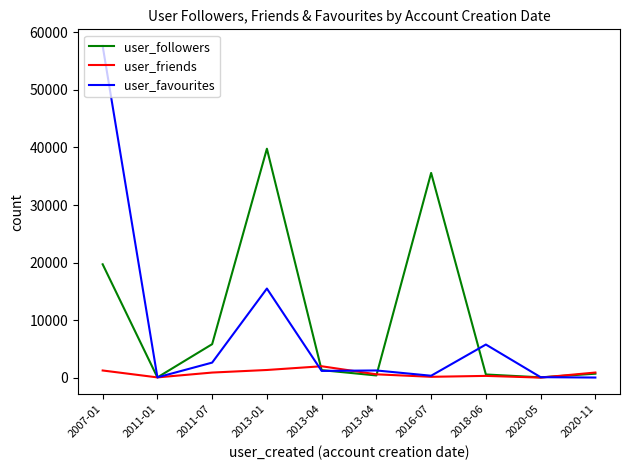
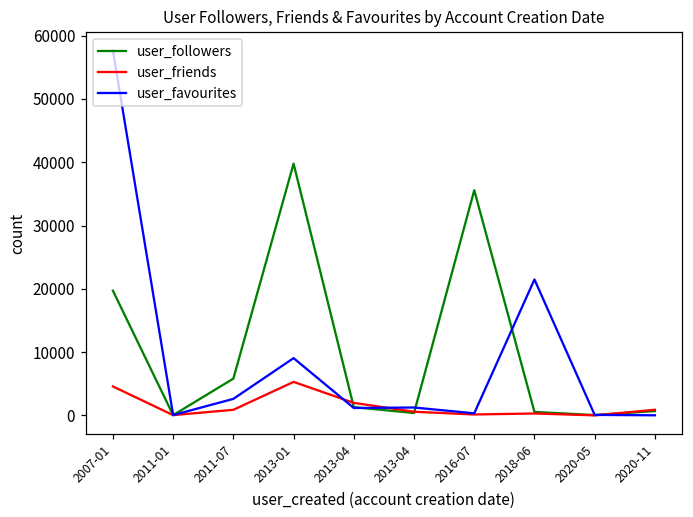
user_friends, 2007-01: 1000 -> 5000
user_friends, 2013-01: 1000 -> 5000
user_favourites, 2013-01: 15000 -> 9000
user_favourites, 2018-06: 6000 -> 21000
